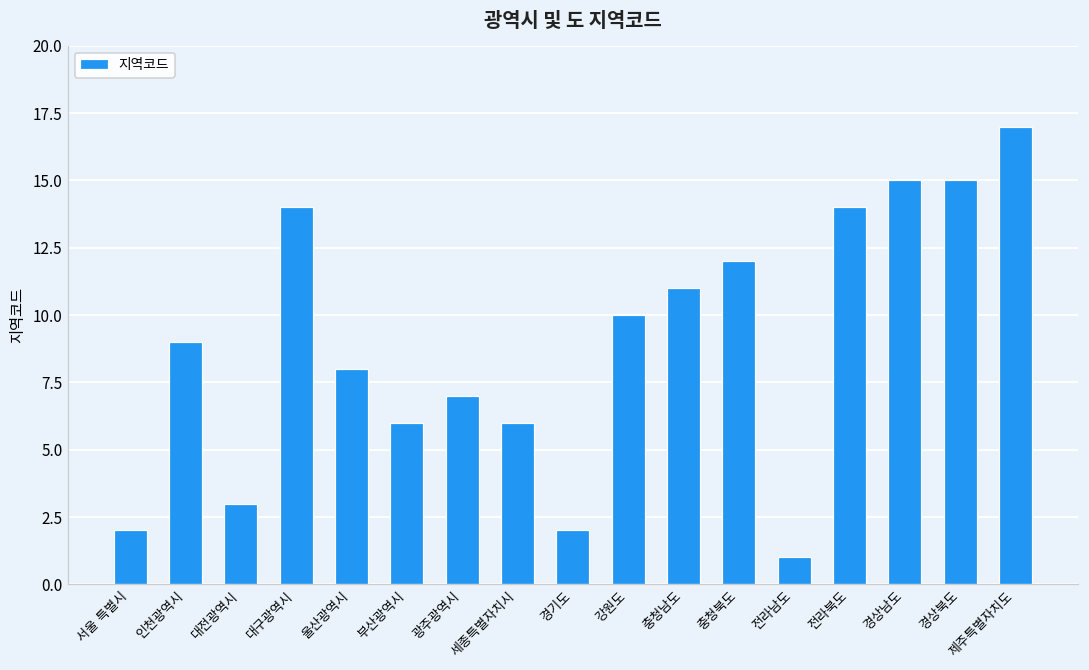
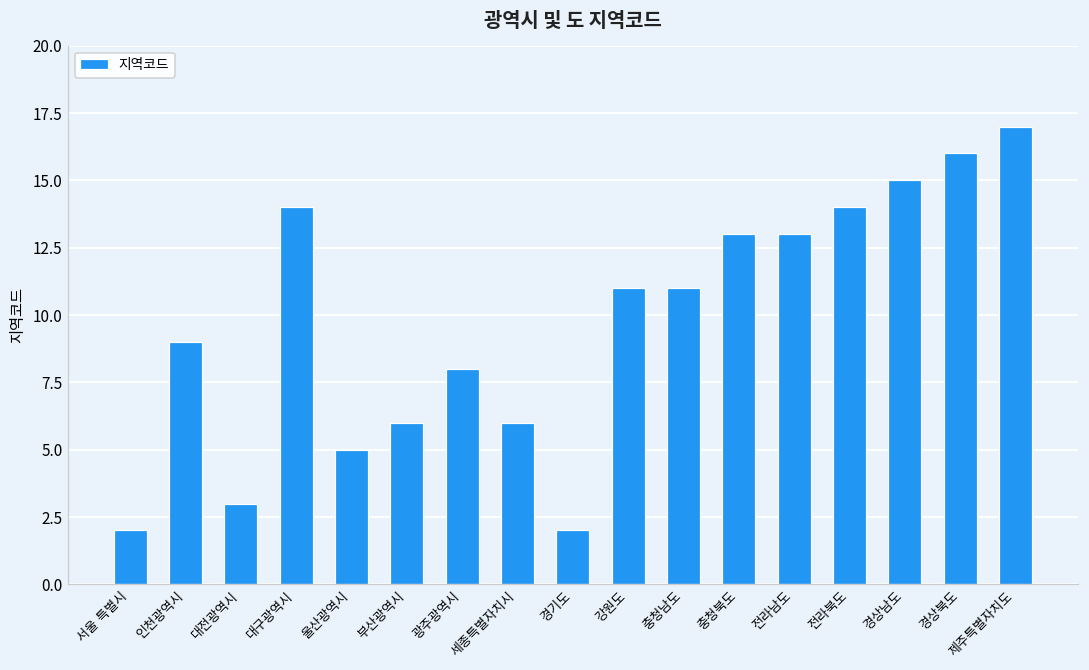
울산광역시: 8 -> 5
광주광역시: 7 -> 8
강원도: 10 -> 11
충청북도: 12 -> 13
전라남도: 1 -> 13
경상북도: 15 -> 16
